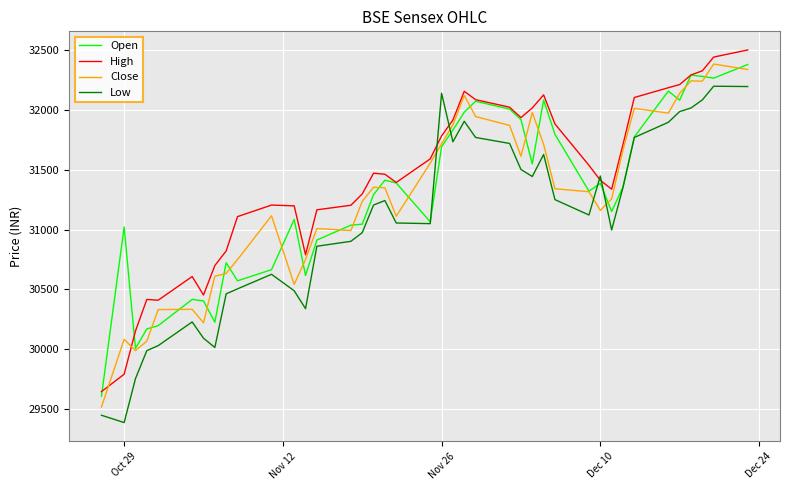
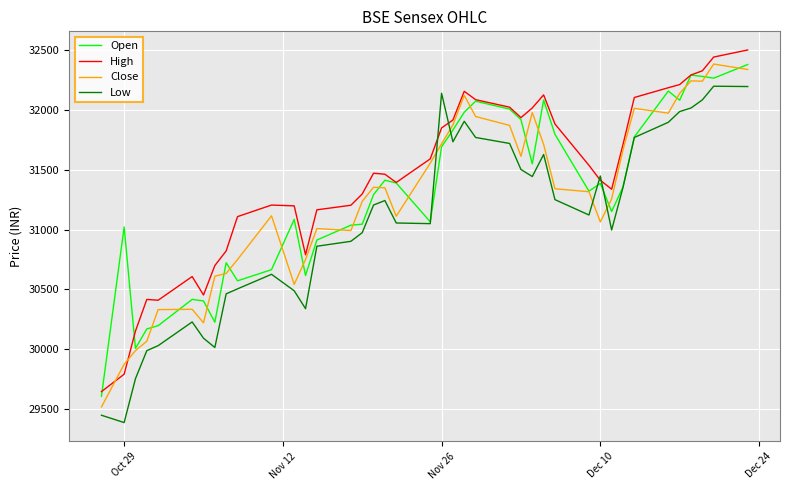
Close, Oct 29: 30080 -> 29870
High, Nov 26: 31780 -> 31850
Close, Dec 10: 31160 -> 31060
